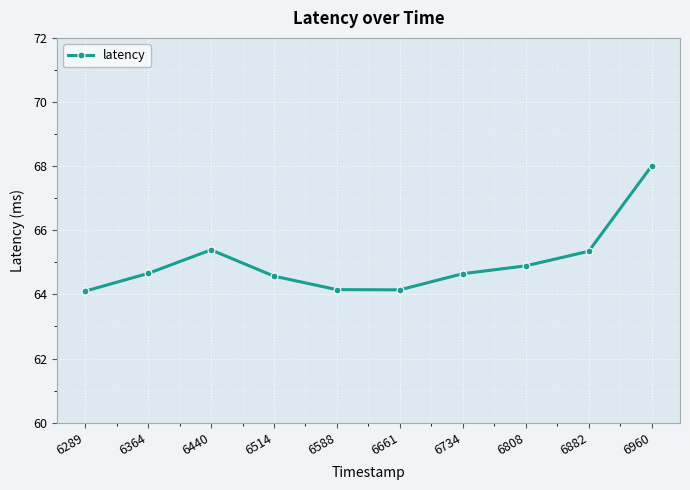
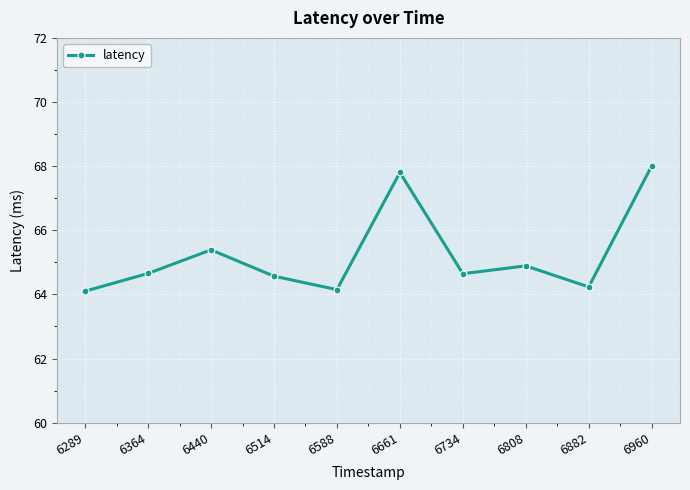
6661: 64.1 -> 67.8
6882: 65.3 -> 64.2
